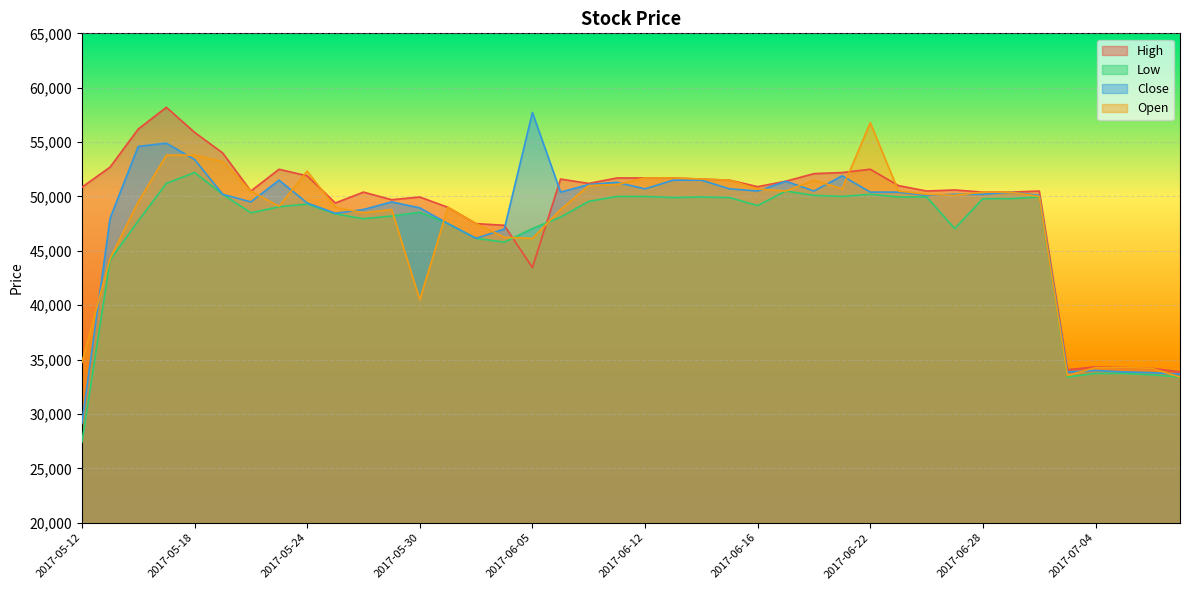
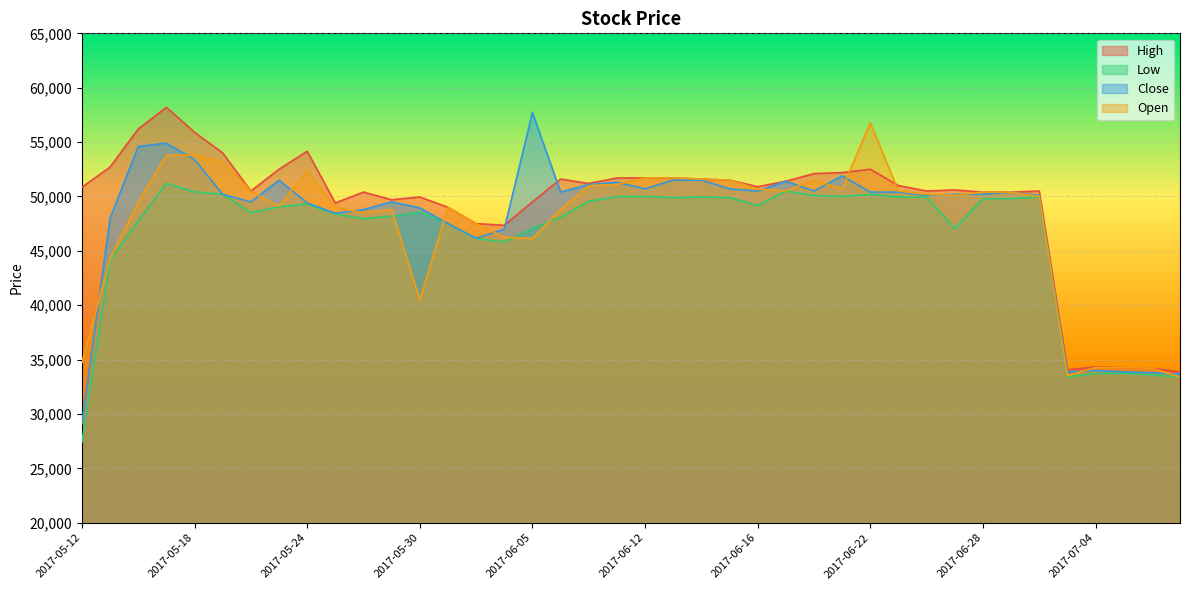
Low, 2017-05-18: 52,200 -> 50,400
High, 2017-05-24: 51,900 -> 54,200
High, 2017-06-05: 43,500 -> 49,500
